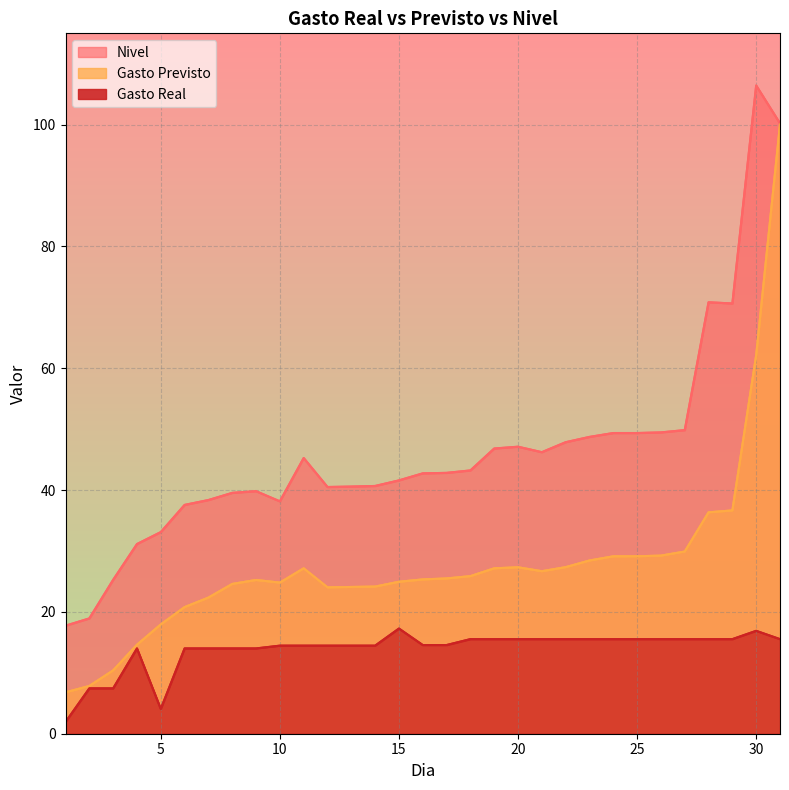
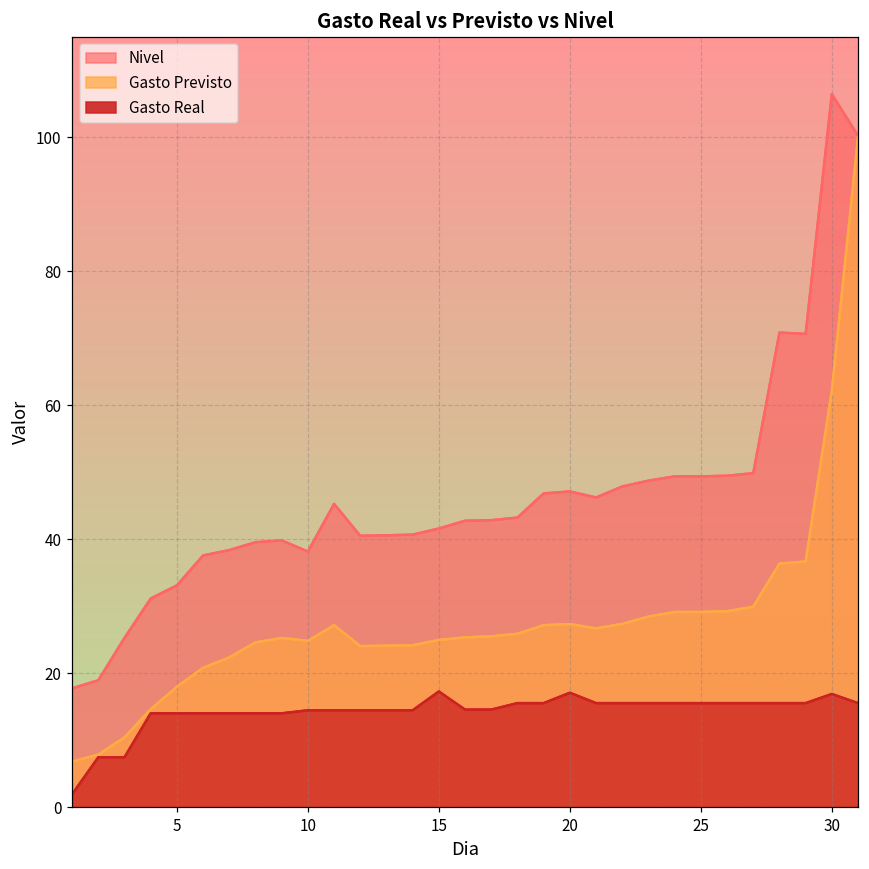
Gasto Real, 5: 4 -> 14
Gasto Real, 20: 16 -> 17
